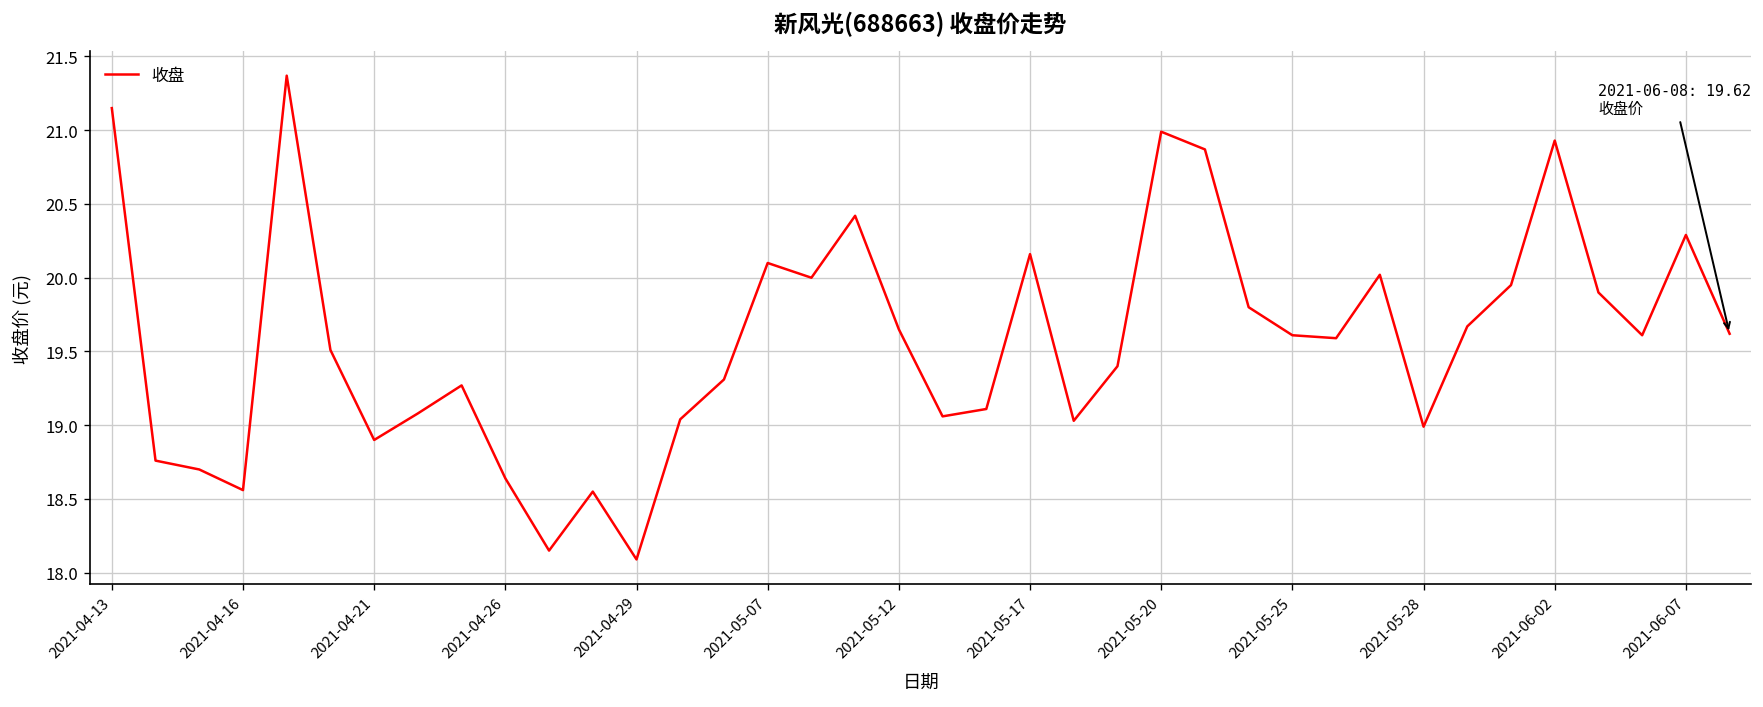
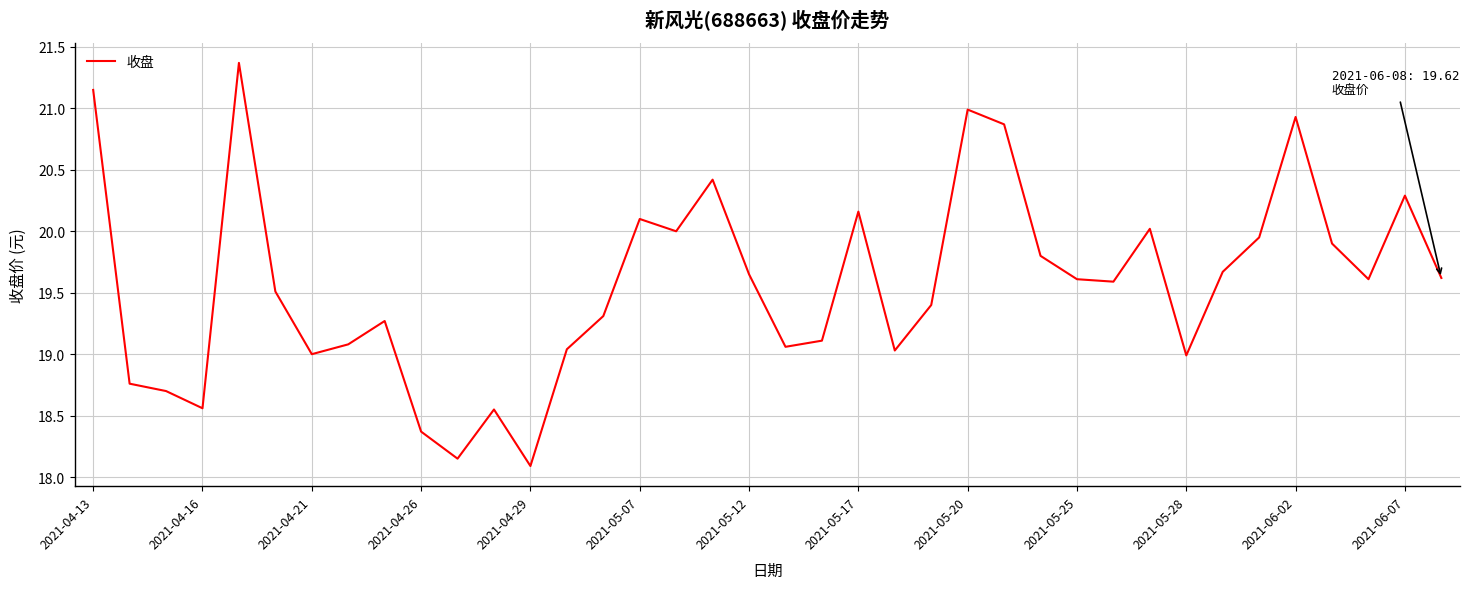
2021-04-21: 18.9 -> 19.0
2021-04-26: 18.64 -> 18.37
